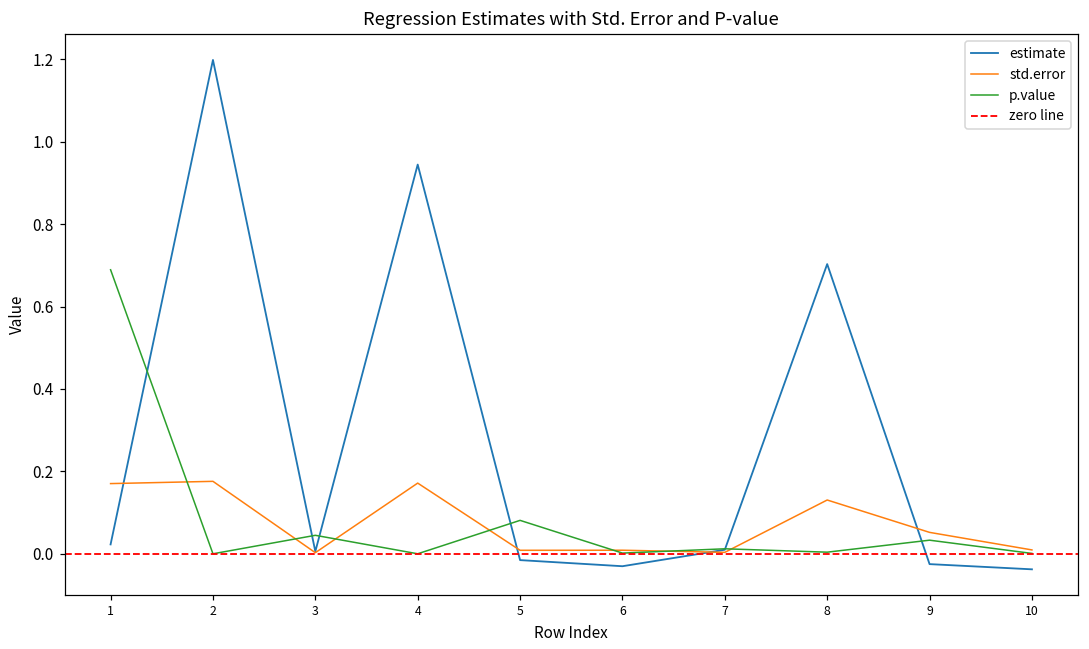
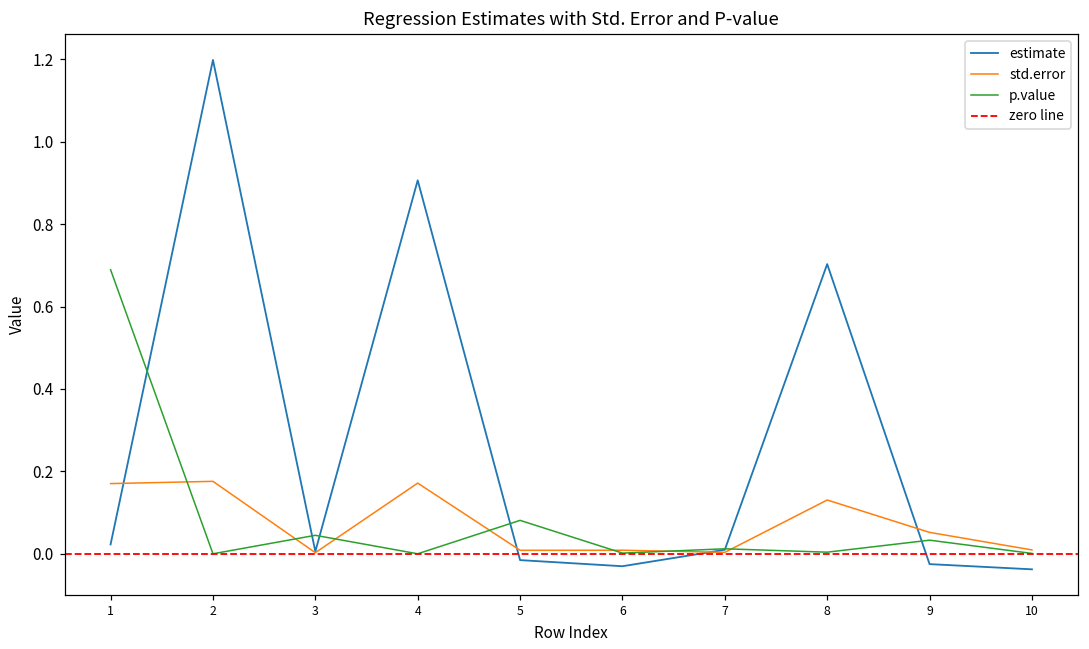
estimate, 4: 0.94 -> 0.91
